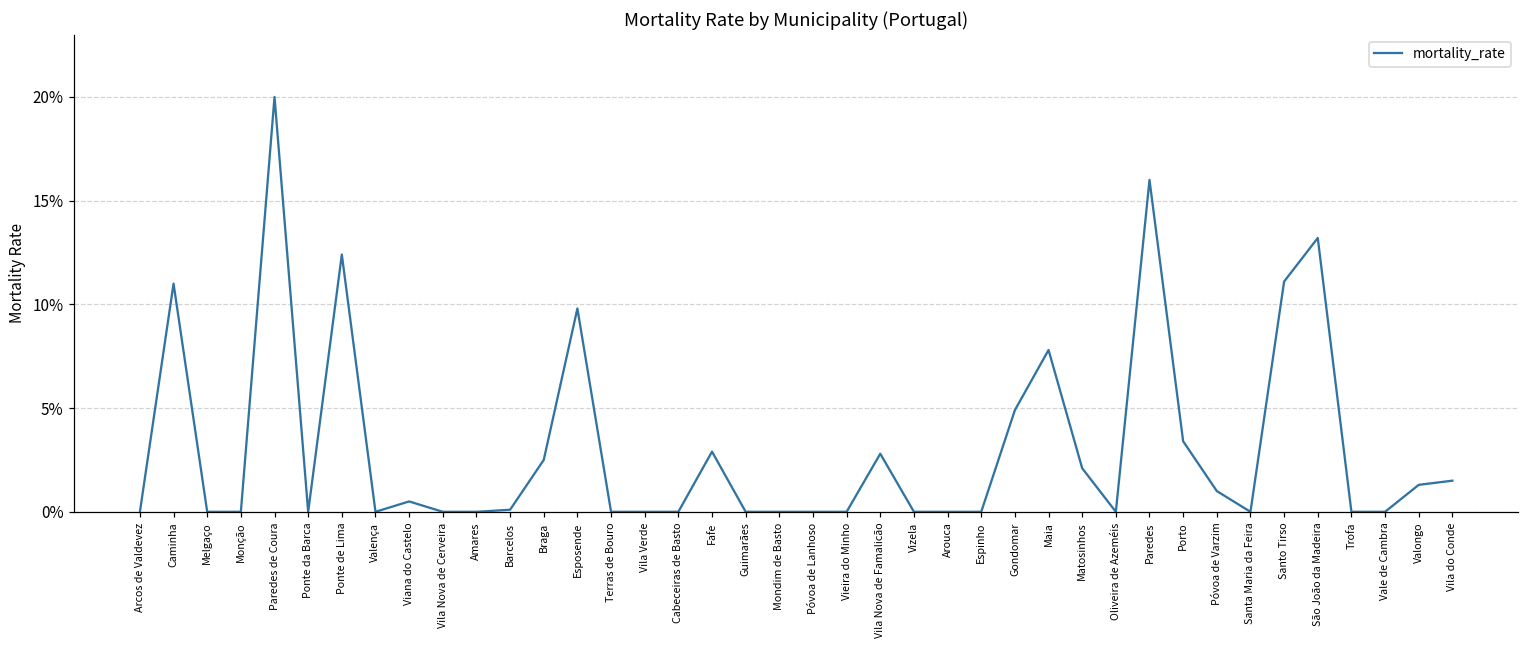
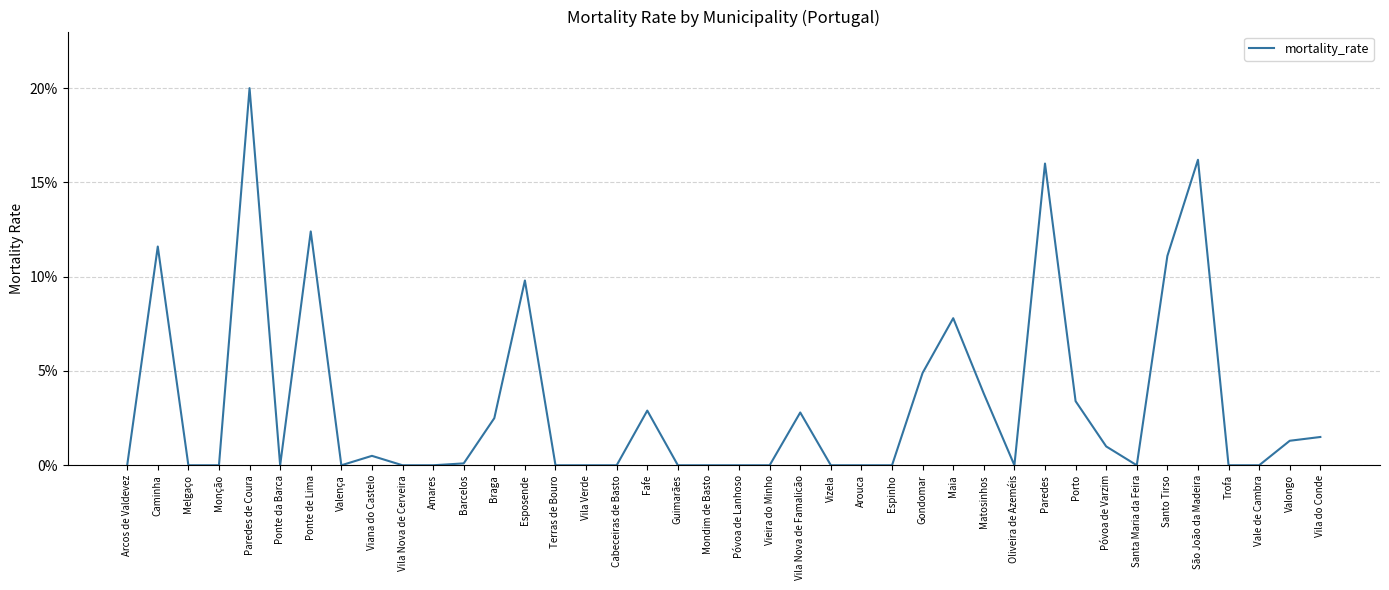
Caminha: 11.0% -> 11.6%
Matosinhos: 2.1% -> 3.8%
São João da Madeira: 13.2% -> 16.2%
